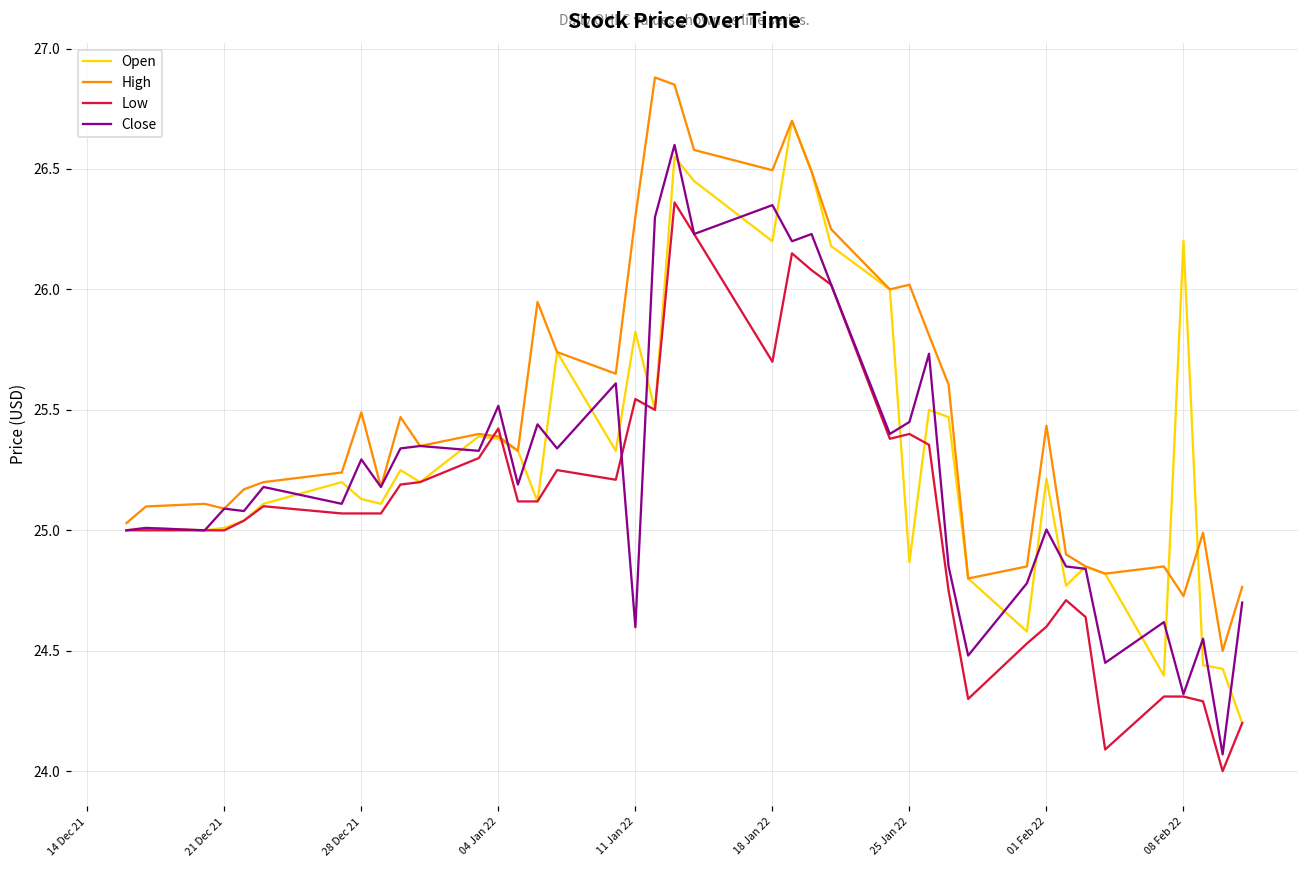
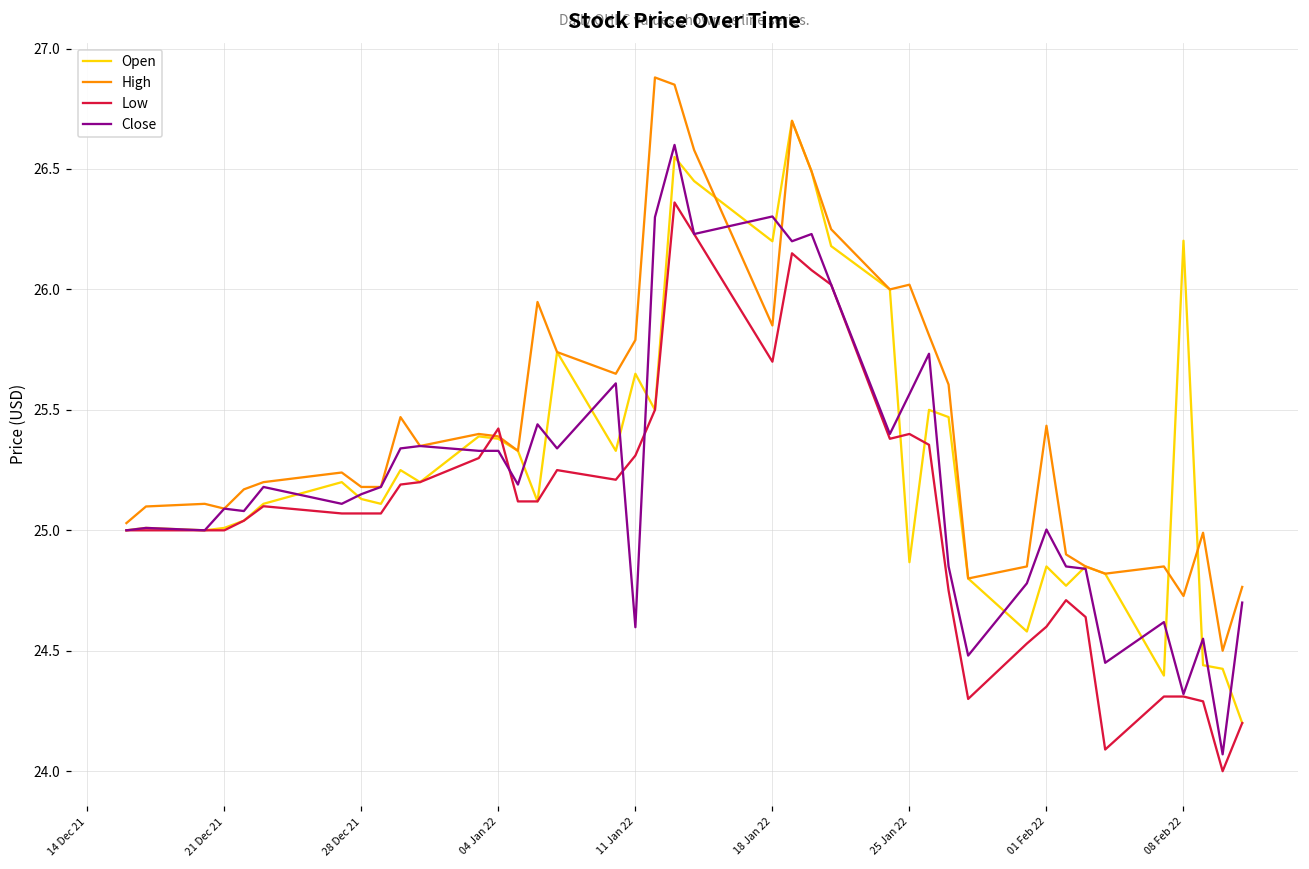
High, 28 Dec 21: 25.49 -> 25.18
Close, 28 Dec 21: 25.29 -> 25.15
Close, 04 Jan 22: 25.52 -> 25.33
Open, 11 Jan 22: 25.82 -> 25.65
High, 11 Jan 22: 26.30 -> 25.79
Low, 11 Jan 22: 25.55 -> 25.31
High, 18 Jan 22: 26.50 -> 25.85
Close, 18 Jan 22: 26.35 -> 26.30
Close, 25 Jan 22: 25.45 -> 25.57
Open, 01 Feb 22: 25.21 -> 24.85
